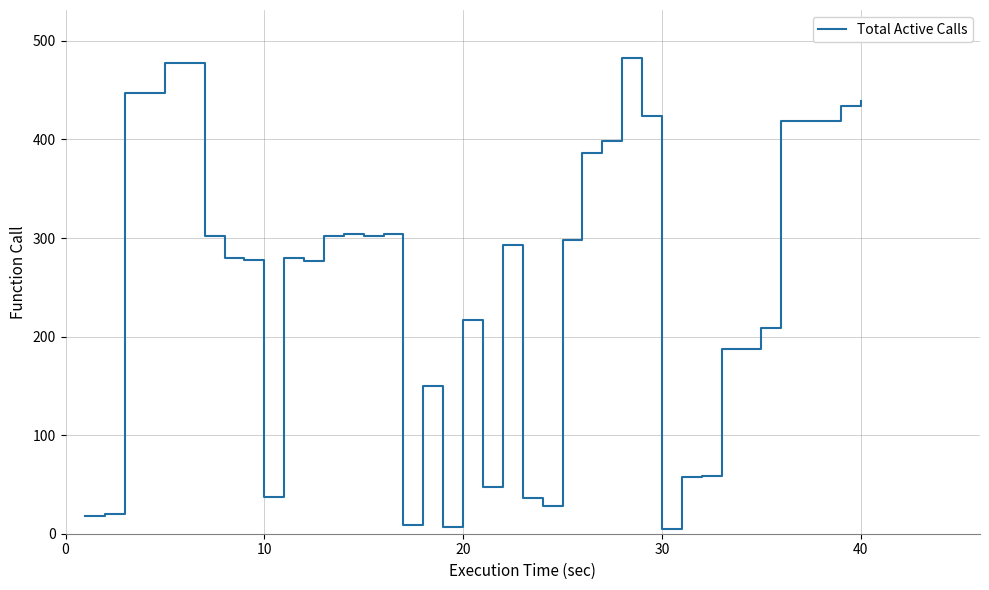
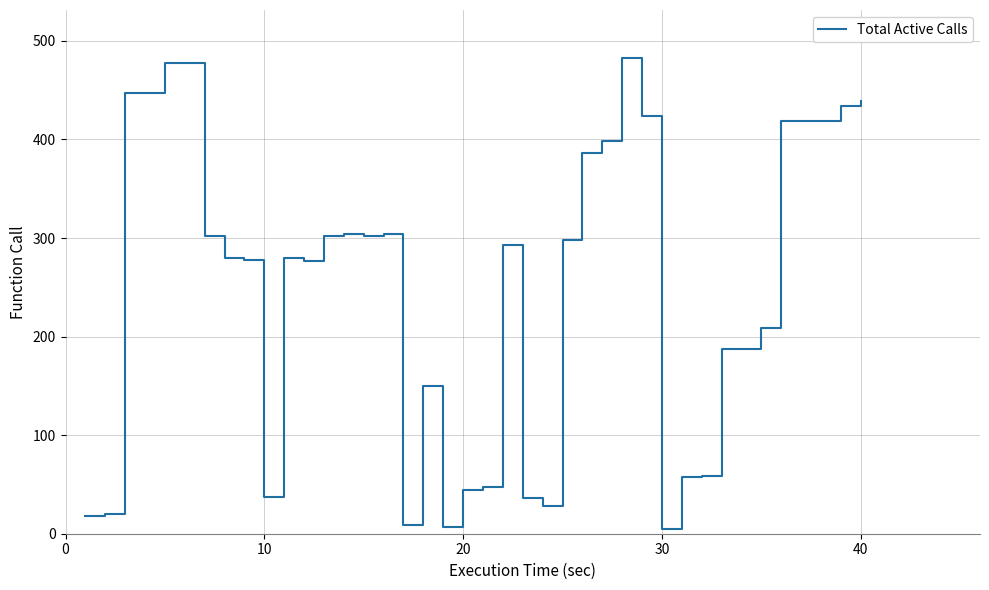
20: 220 -> 40
